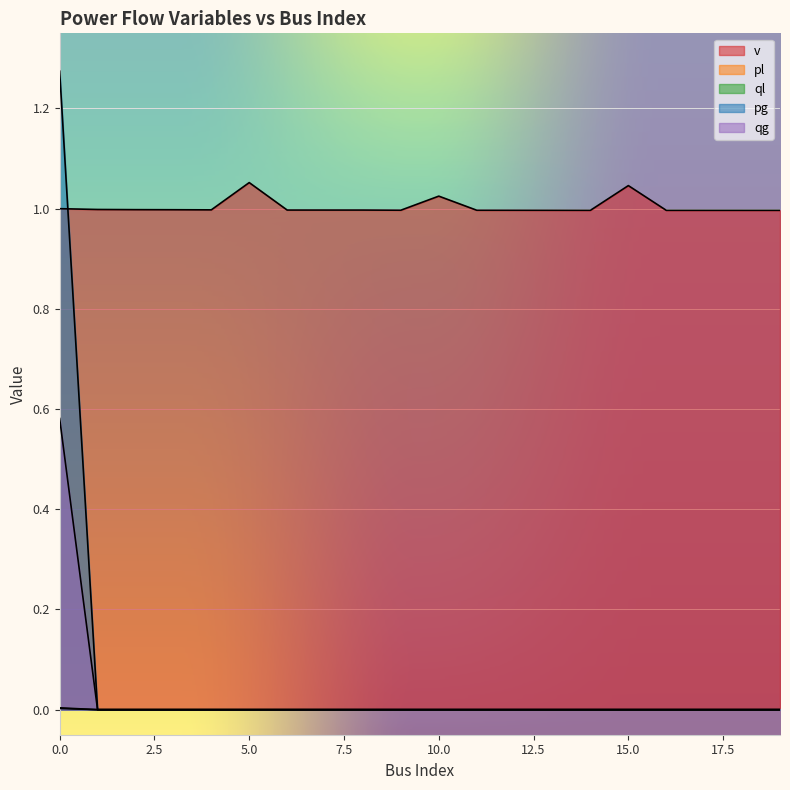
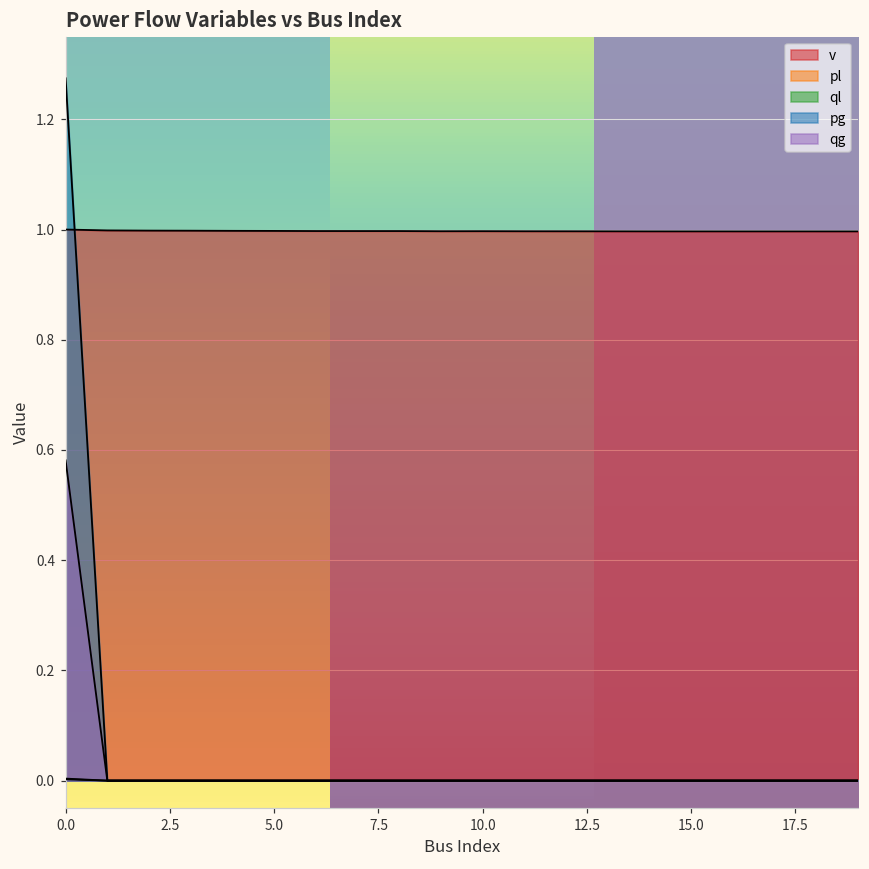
v, 5.0: 1.05 -> 1.00
v, 10.0: 1.03 -> 1.00
v, 15.0: 1.05 -> 1.00
